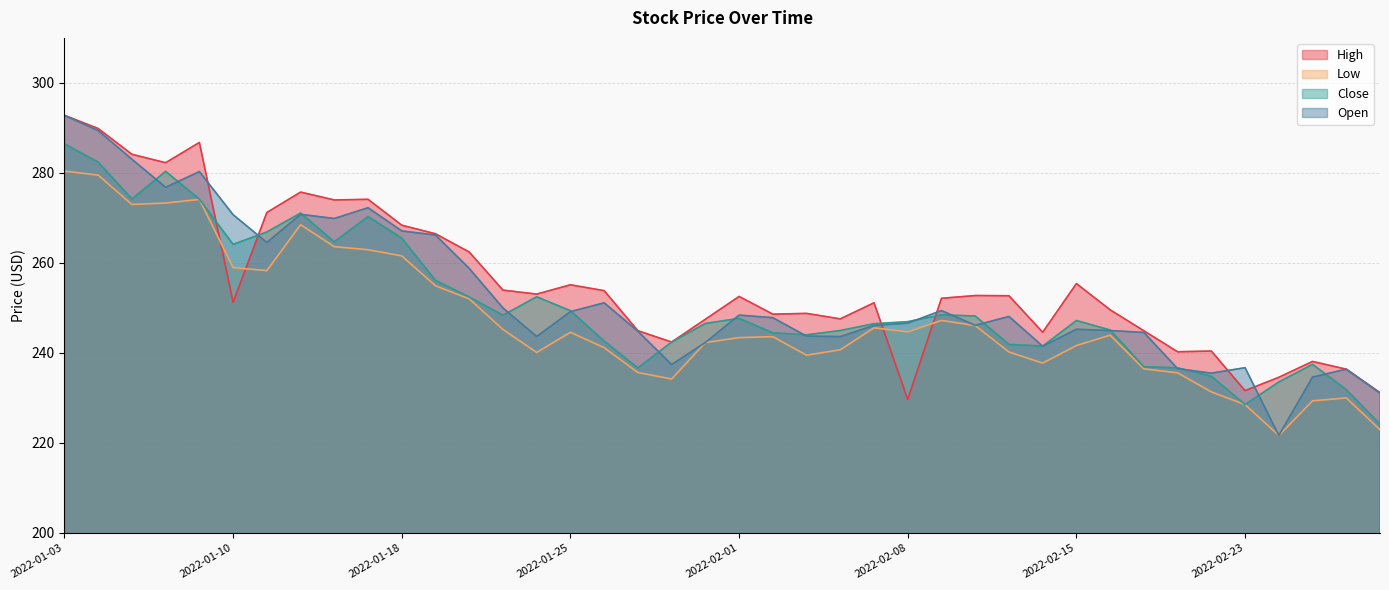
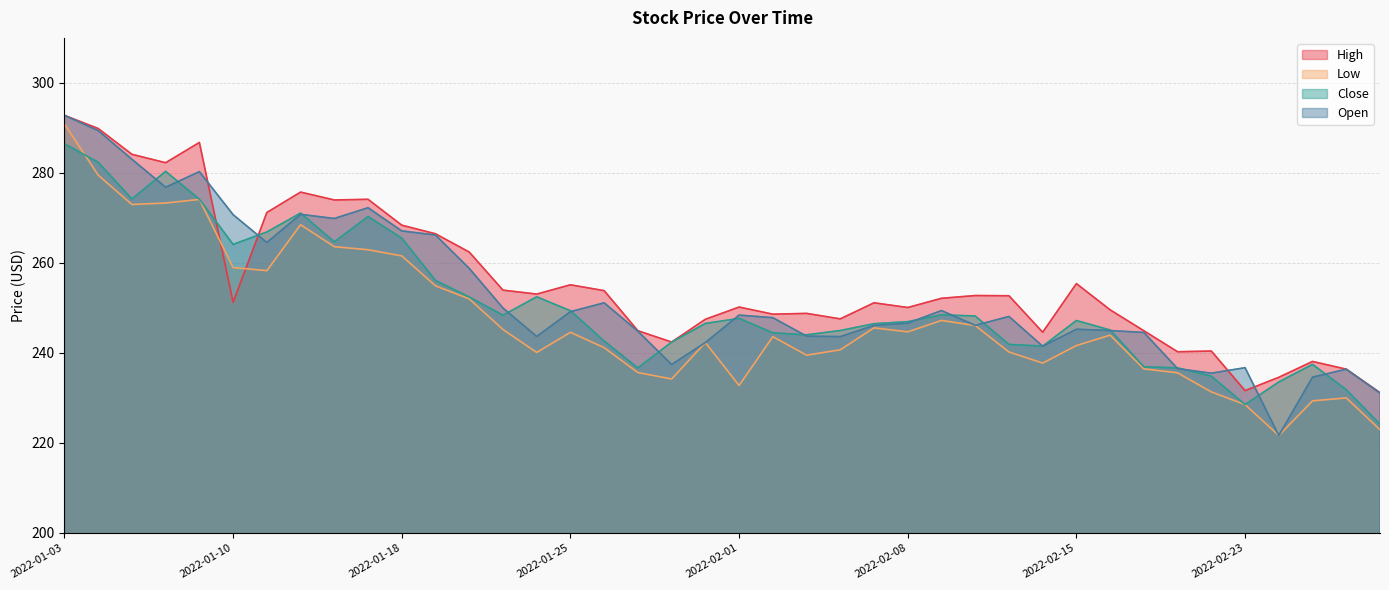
Low, 2022-01-03: 280 -> 291
High, 2022-02-01: 253 -> 250
Low, 2022-02-01: 243 -> 233
High, 2022-02-08: 230 -> 250
